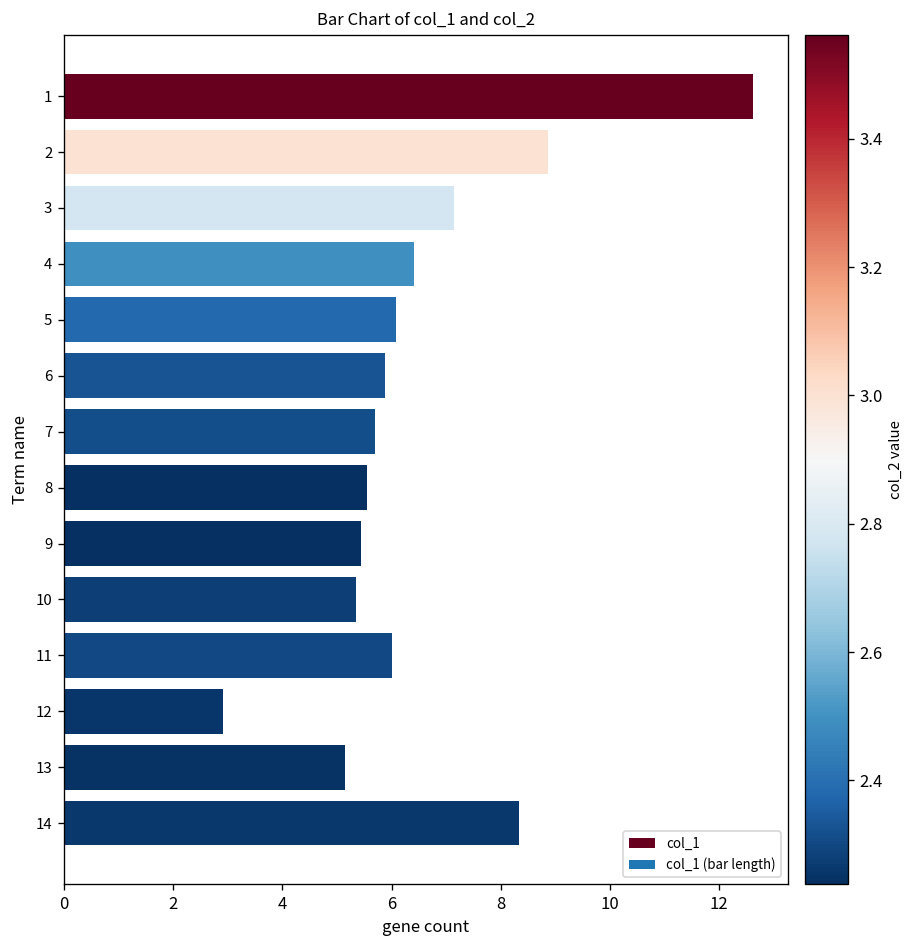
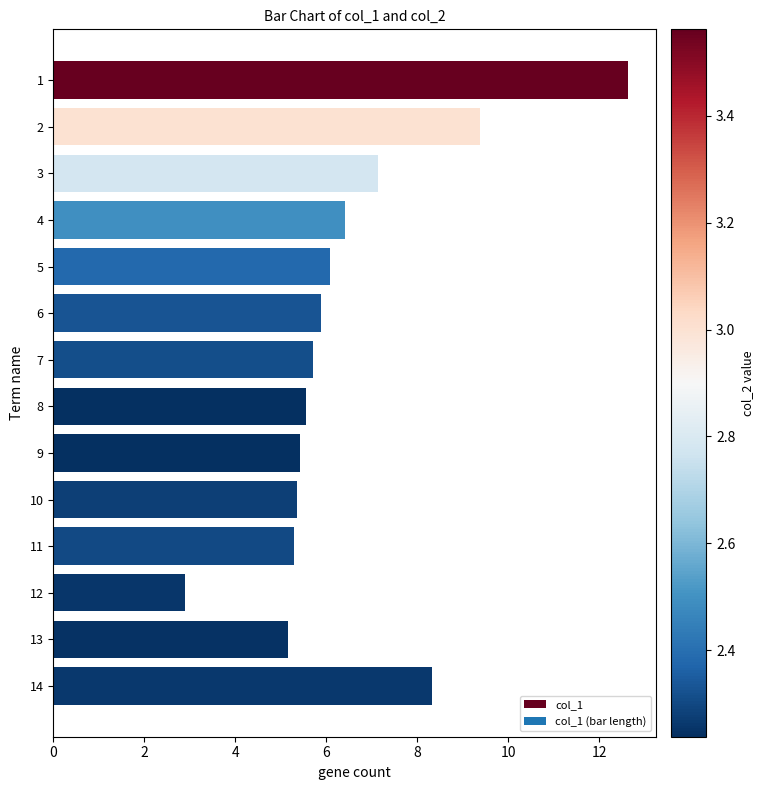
2: 8.9 -> 9.4
11: 6.0 -> 5.3
